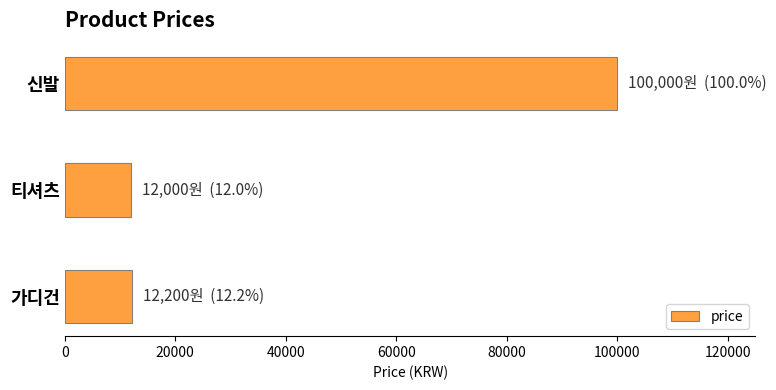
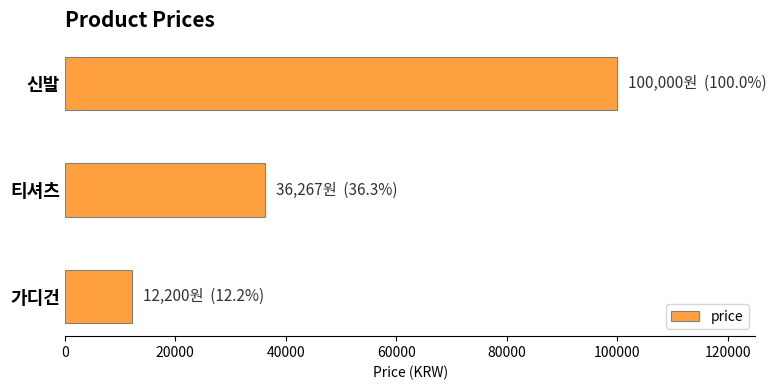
티셔츠: 12,000원 (12.0%) -> 36,267원 (36.3%)
